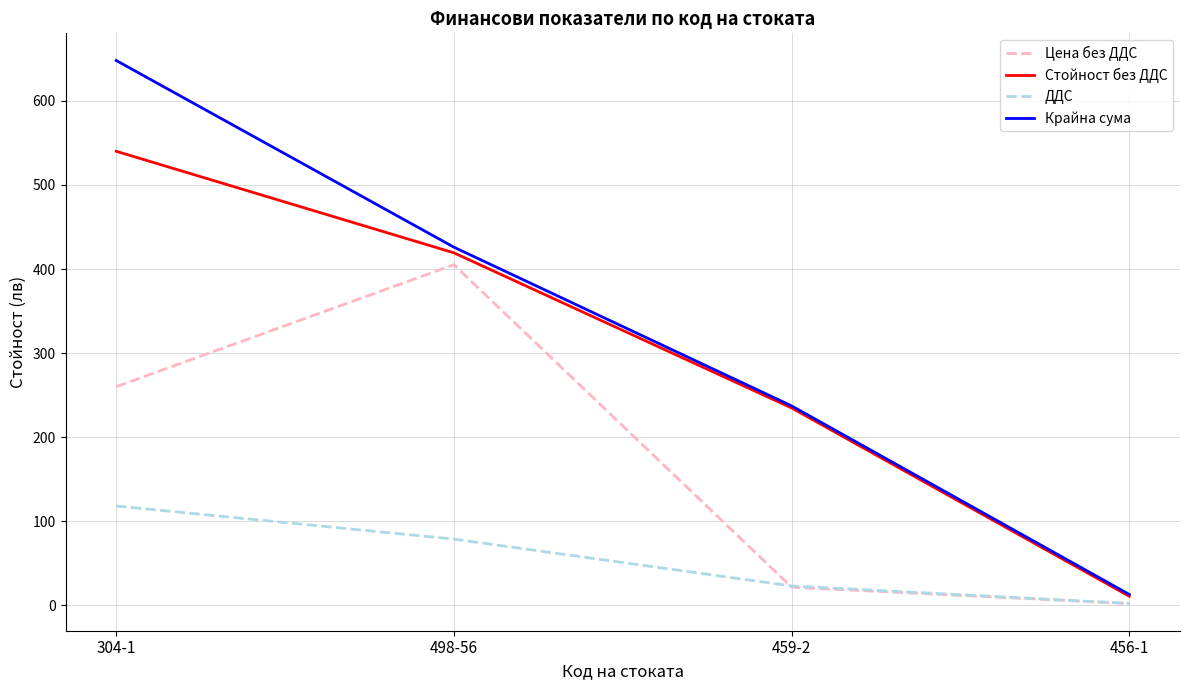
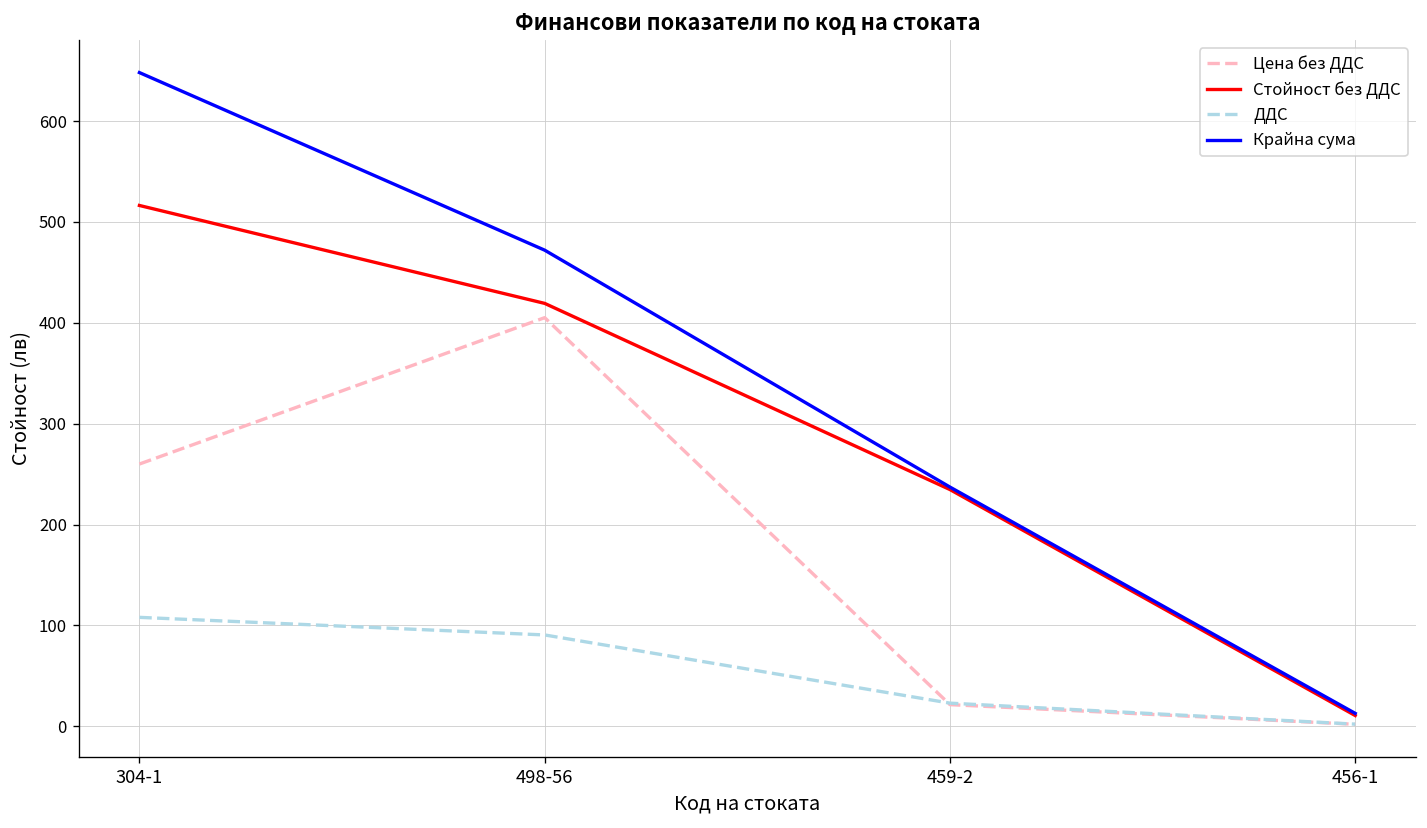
Стойност без ДДС, 304-1: 540 -> 520
ДДС, 304-1: 120 -> 110
ДДС, 498-56: 80 -> 90
Крайна сума, 498-56: 430 -> 470
